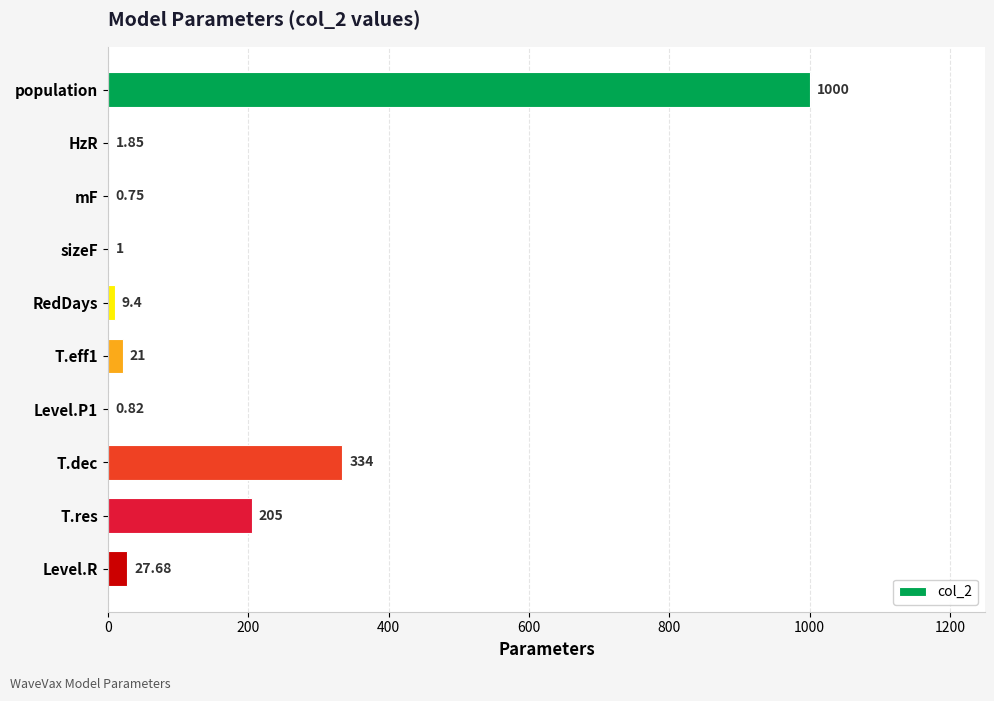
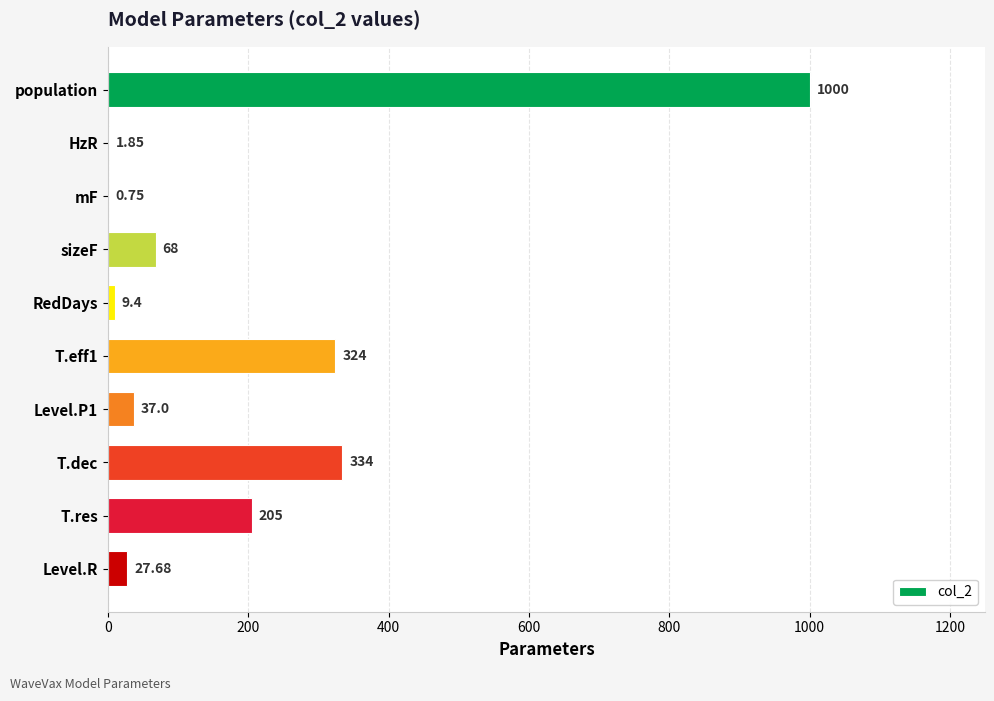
sizeF: 1 -> 68
T.eff1: 21 -> 324
Level.P1: 0.82 -> 37.0
